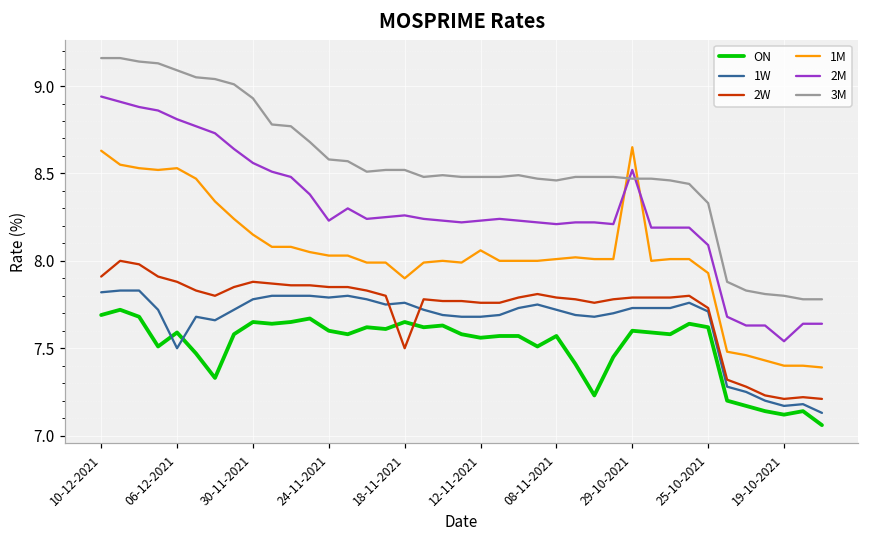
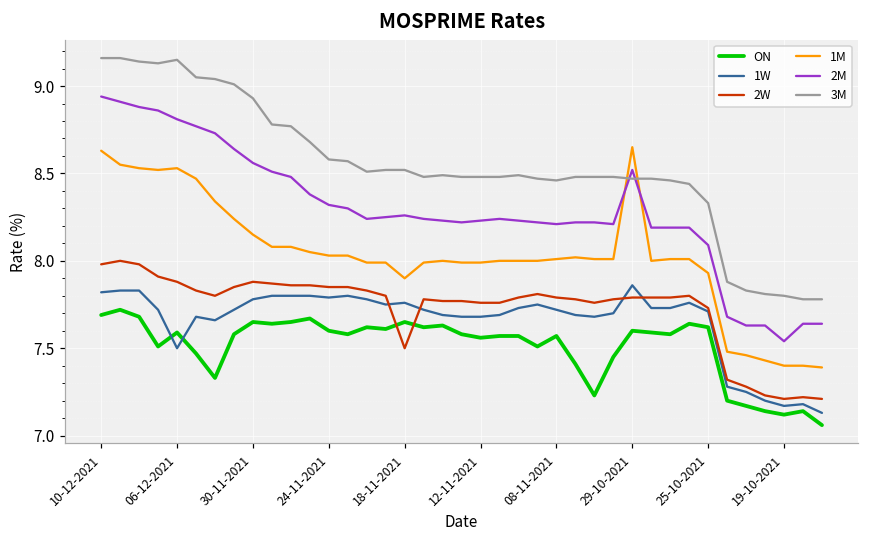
2W, 10-12-2021: 7.91 -> 7.98
3M, 06-12-2021: 9.09 -> 9.15
2M, 24-11-2021: 8.23 -> 8.32
1M, 12-11-2021: 8.06 -> 7.99
1W, 29-10-2021: 7.73 -> 7.86
